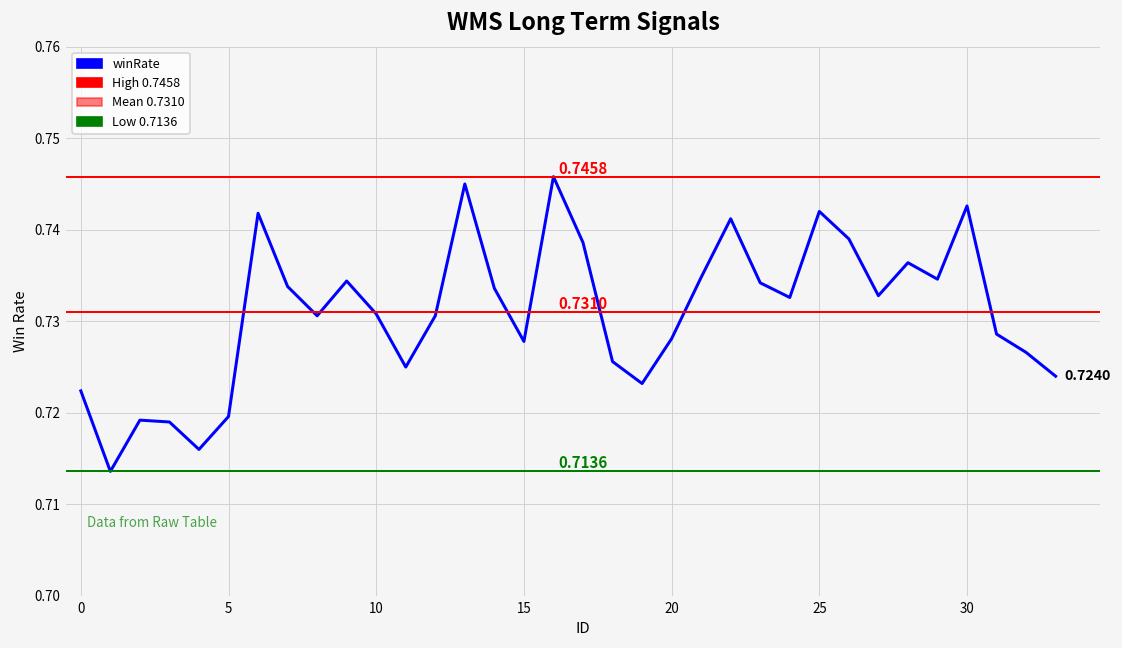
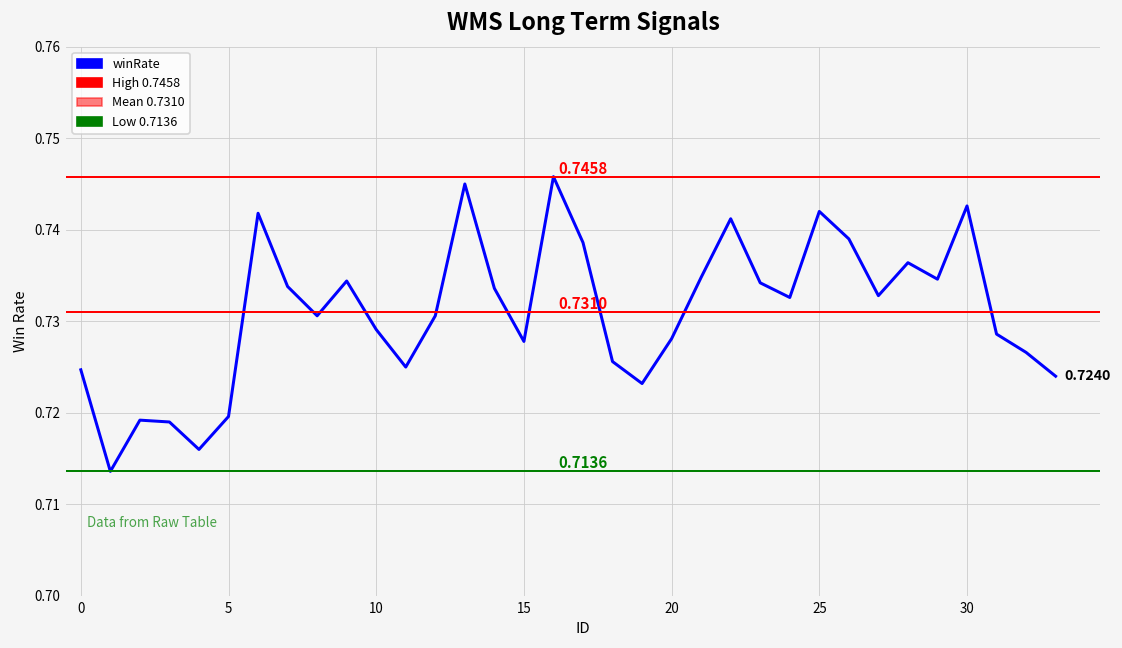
0: 0.722 -> 0.725
10: 0.731 -> 0.729
